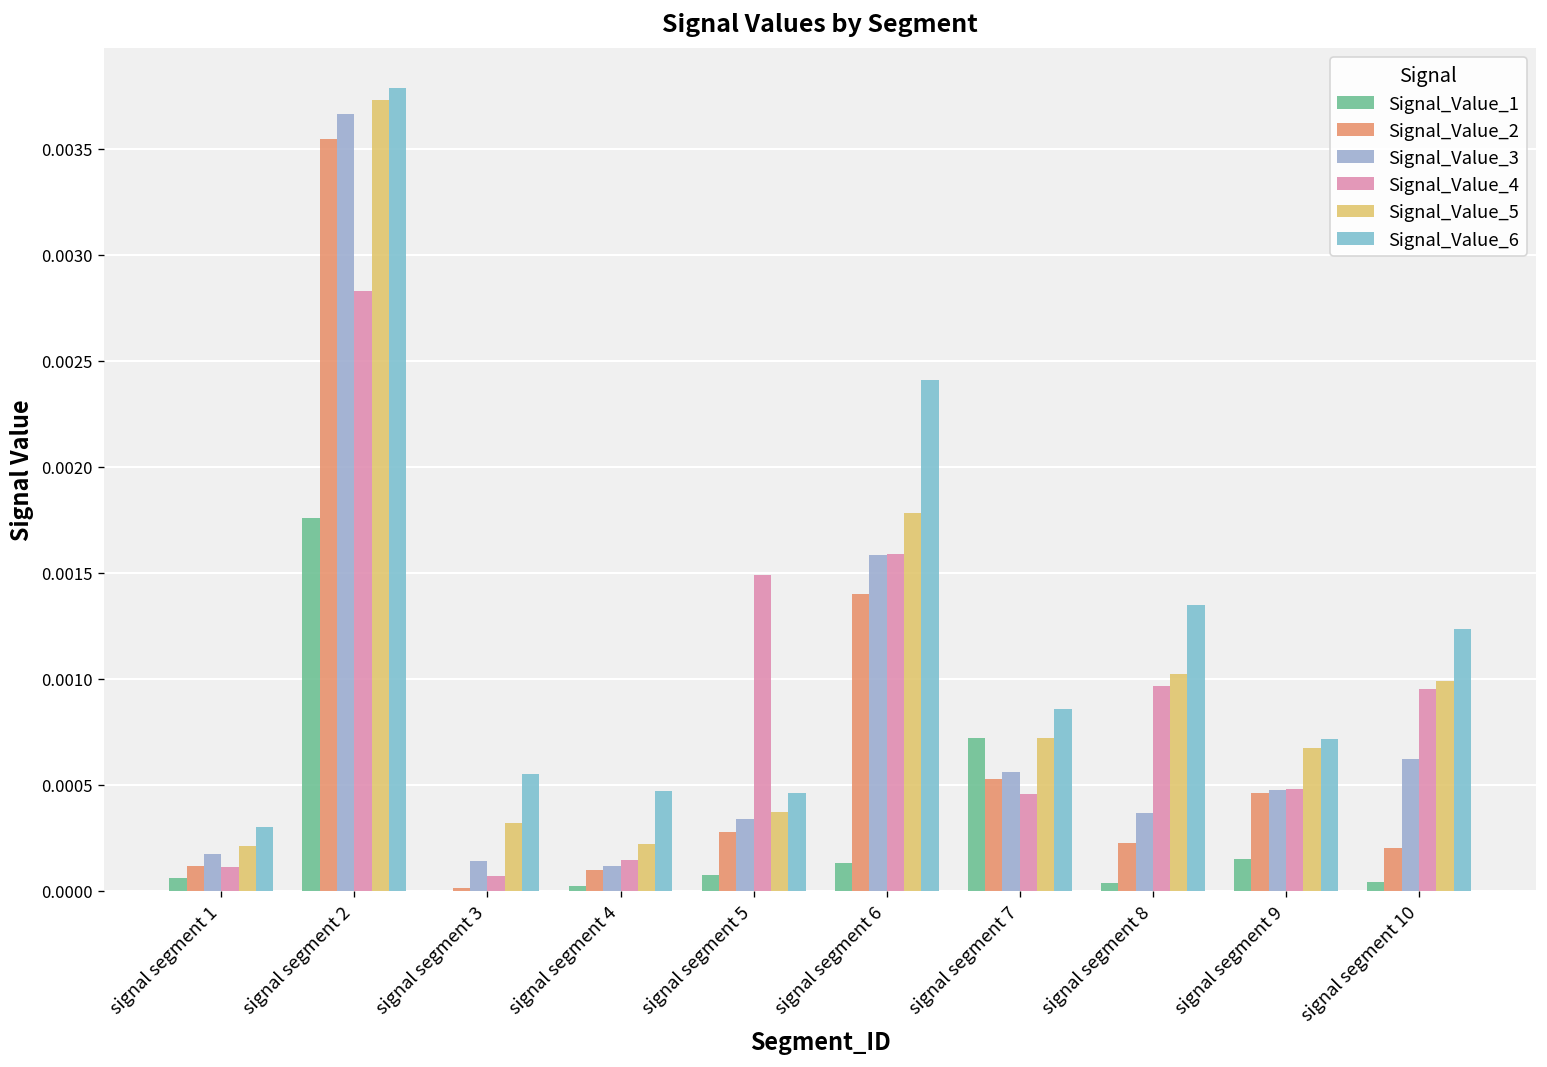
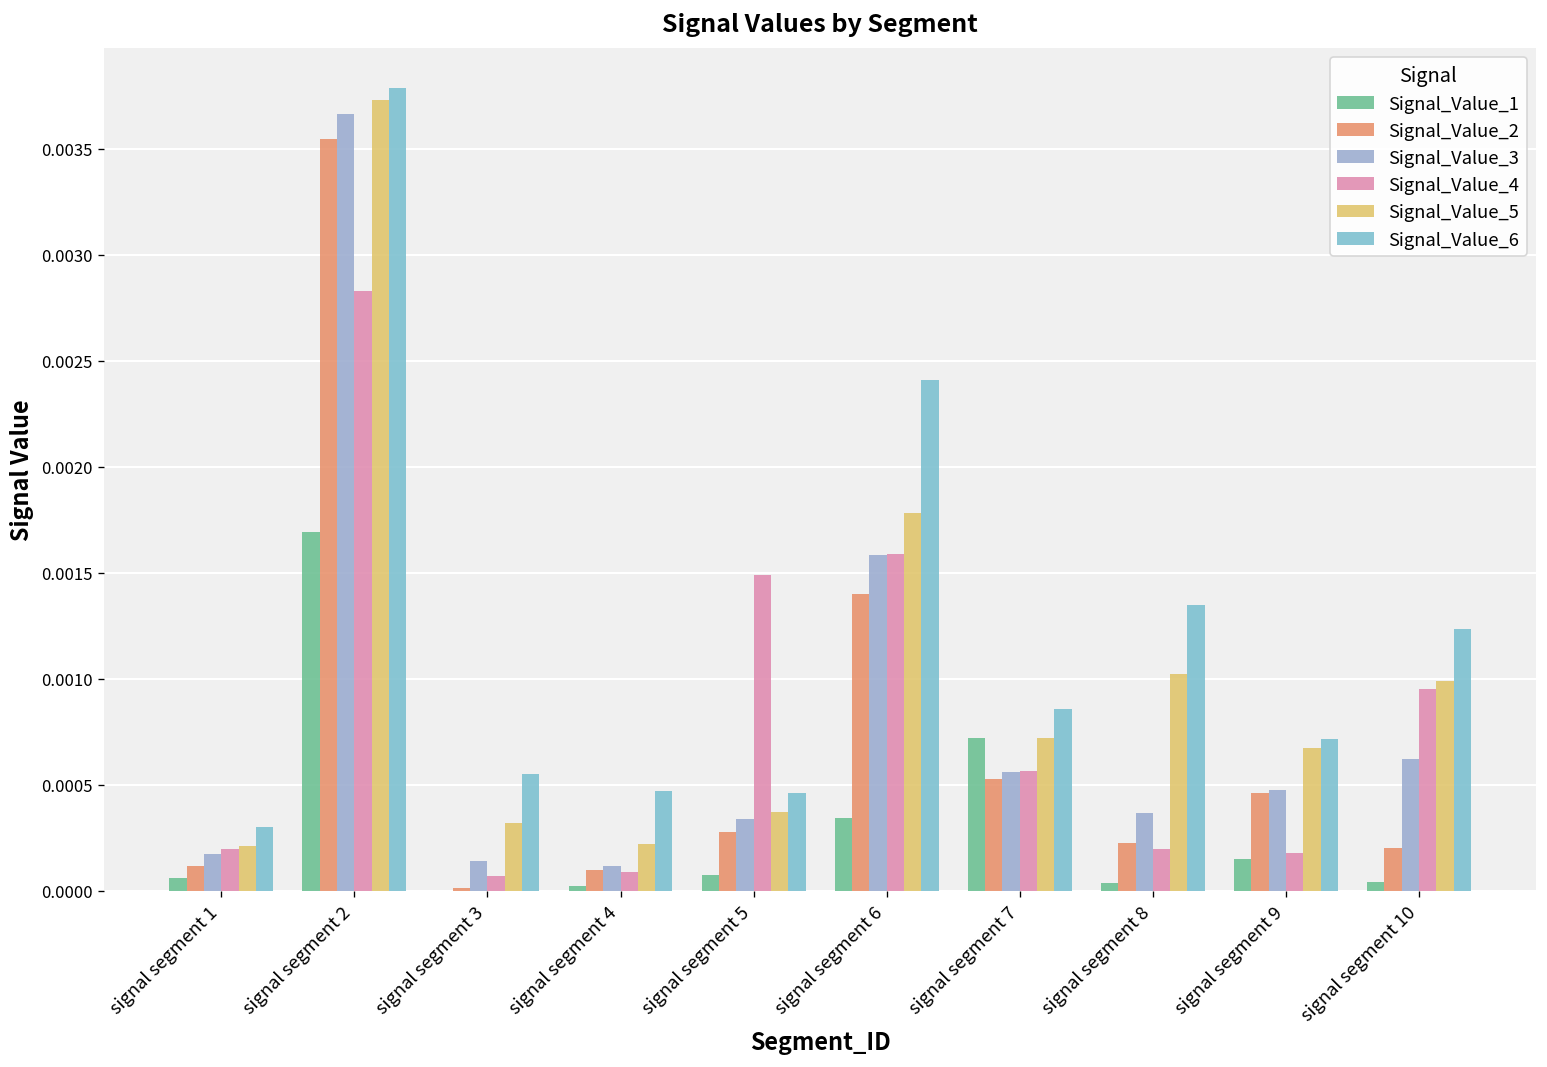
Signal_Value_4, signal segment 1: 0.00011 -> 0.00020
Signal_Value_1, signal segment 2: 0.00176 -> 0.00169
Signal_Value_4, signal segment 4: 0.00015 -> 0.00009
Signal_Value_1, signal segment 6: 0.00013 -> 0.00034
Signal_Value_4, signal segment 7: 0.00046 -> 0.00057
Signal_Value_4, signal segment 8: 0.00096 -> 0.00020
Signal_Value_4, signal segment 9: 0.00048 -> 0.00018
